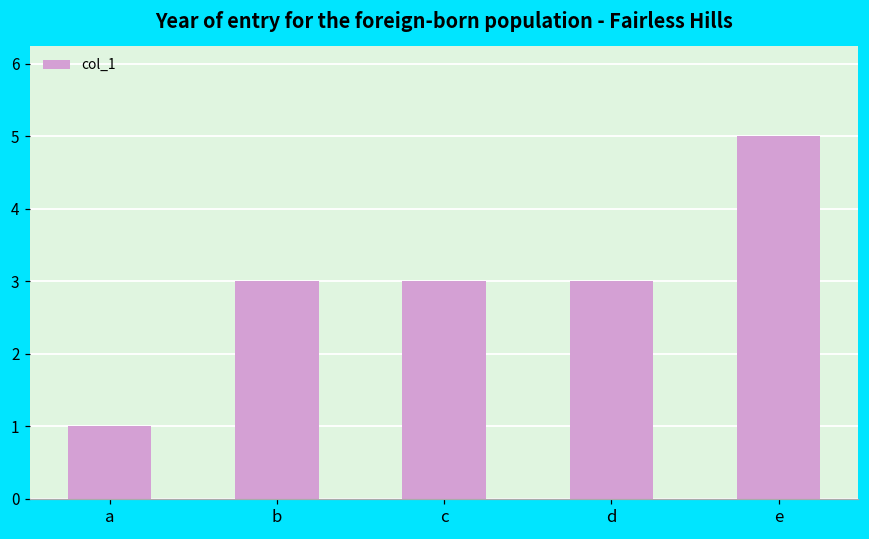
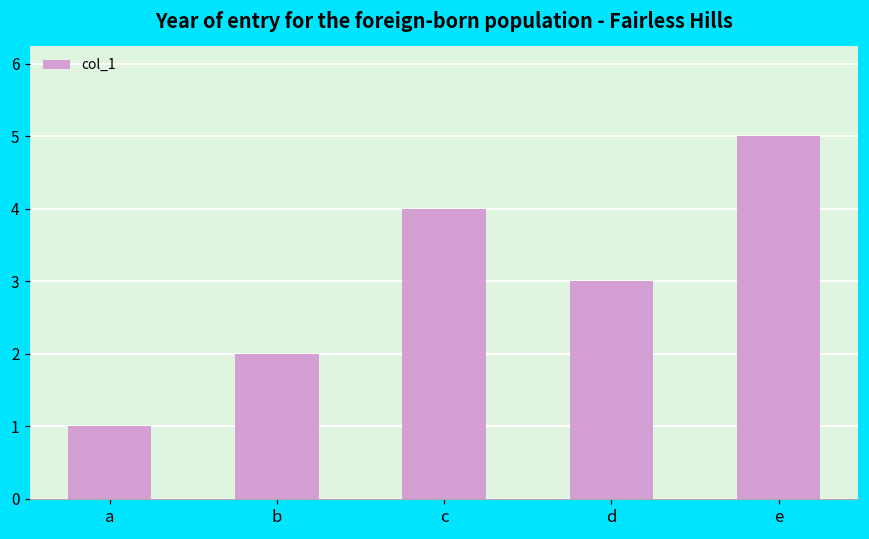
b: 3 -> 2
c: 3 -> 4
